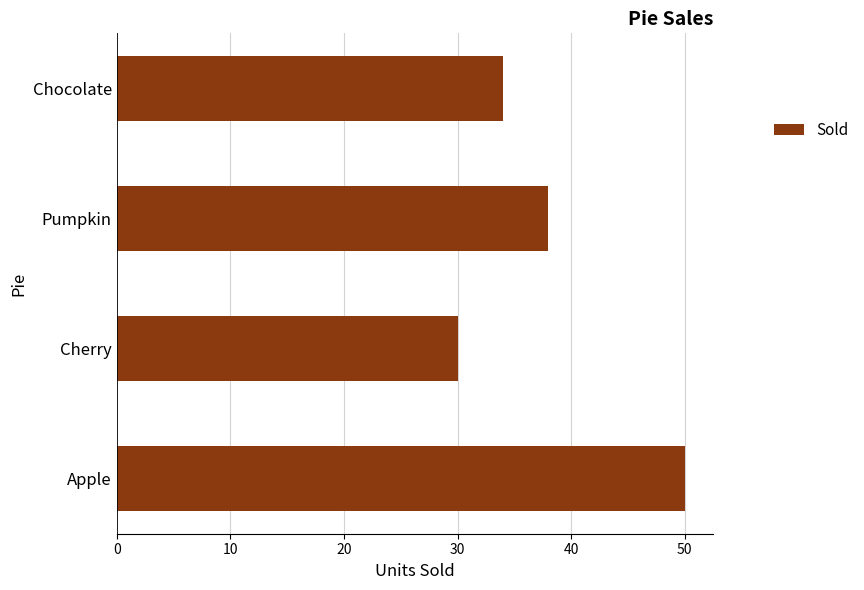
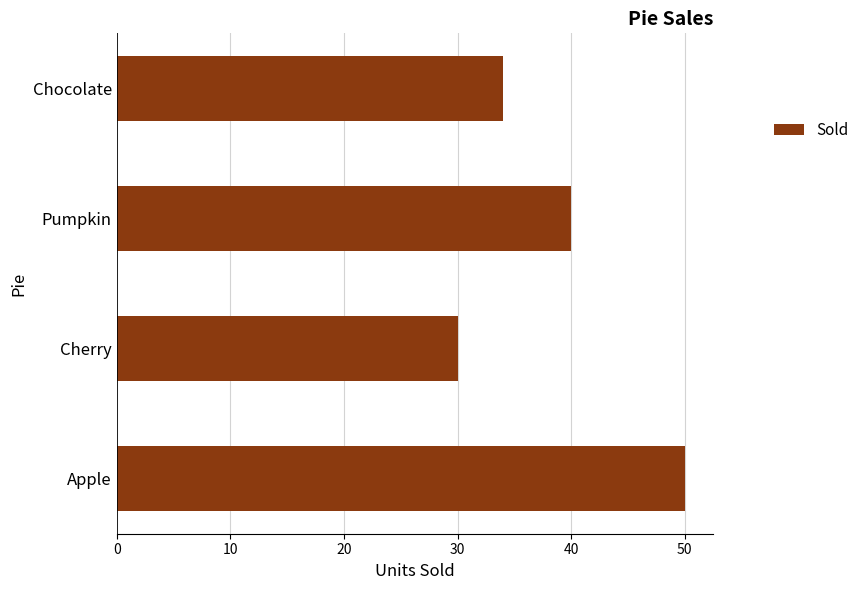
Pumpkin: 38 -> 40
